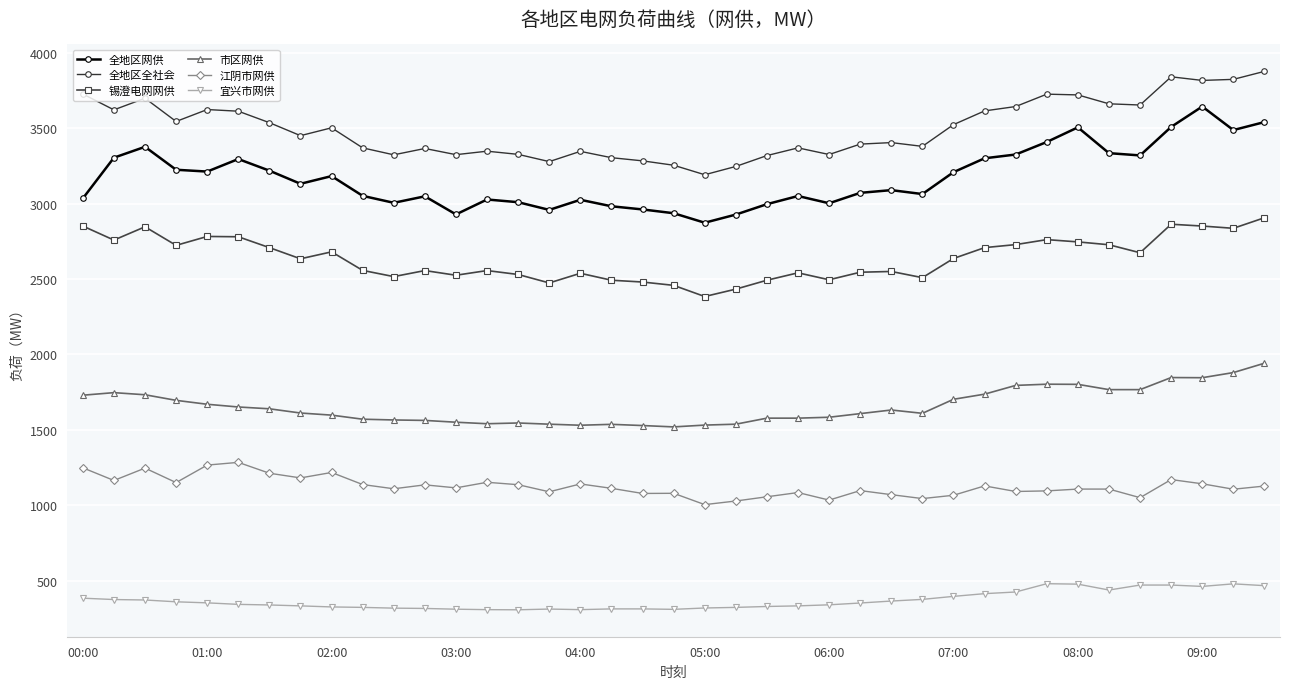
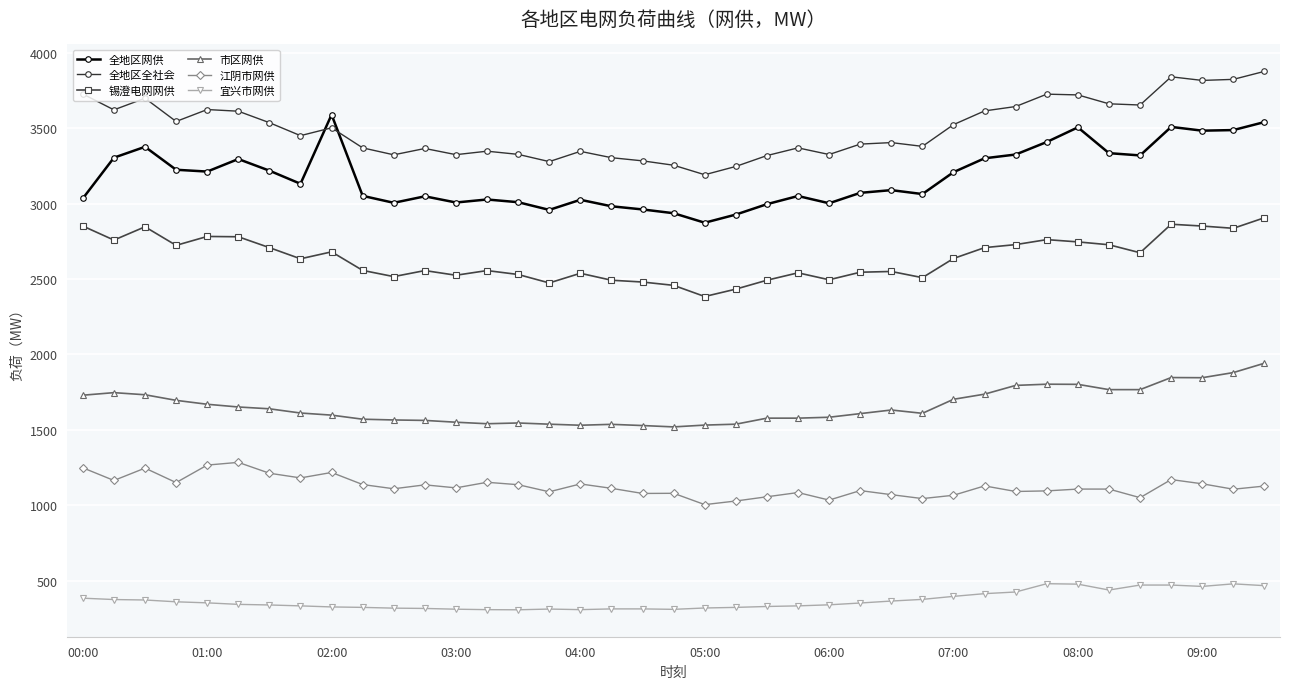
全地区网供, 02:00: 3180 -> 3590
全地区网供, 03:00: 2930 -> 3010
全地区网供, 09:00: 3640 -> 3480
